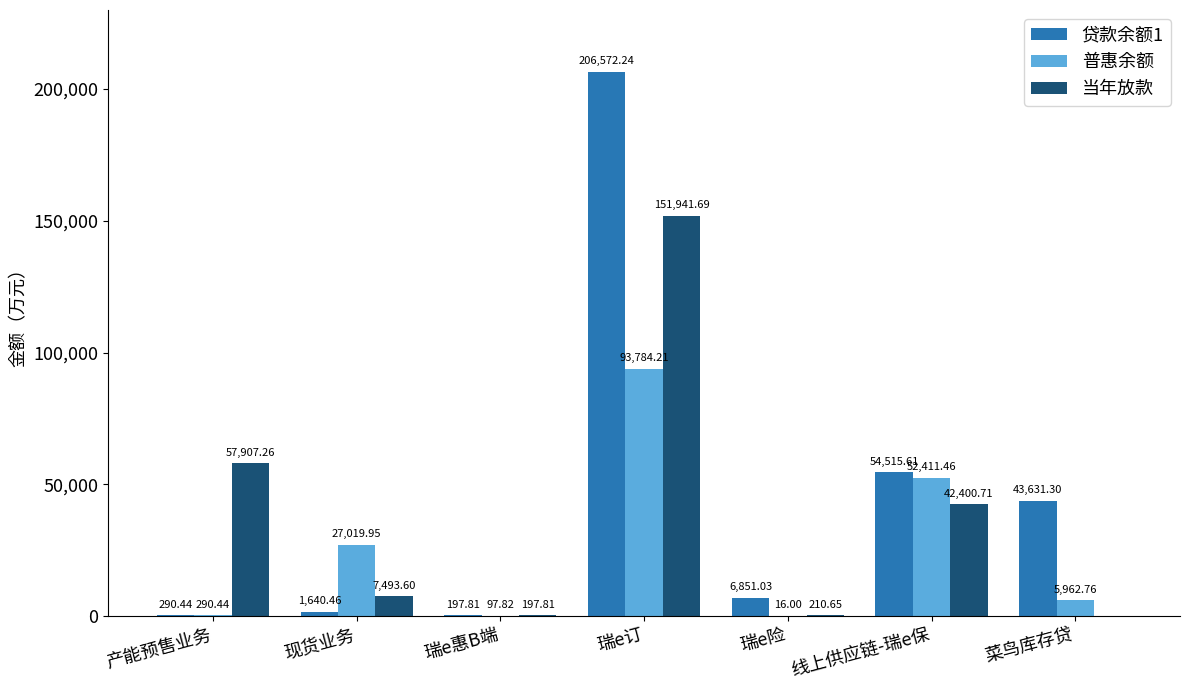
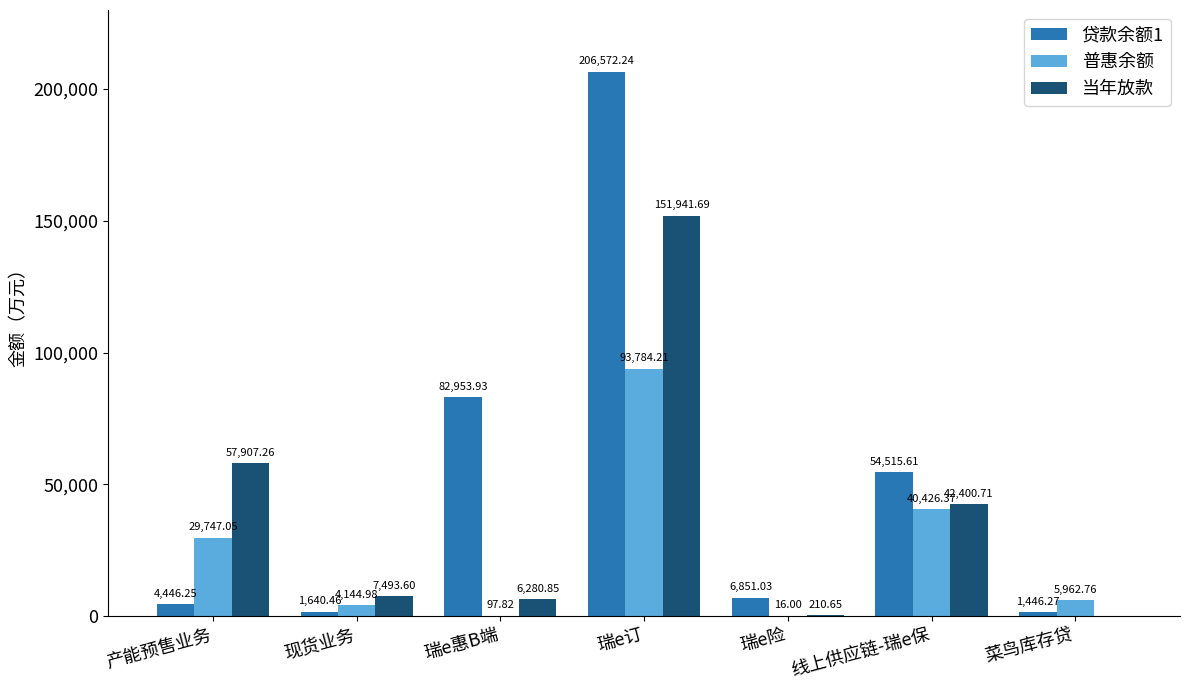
贷款余额1, 产能预售业务: 290.44 -> 4,446.25
普惠余额, 产能预售业务: 290.44 -> 29,747.05
普惠余额, 现货业务: 27,019.95 -> 4,144.98
贷款余额1, 瑞e惠B端: 197.81 -> 82,953.93
当年放款, 瑞e惠B端: 197.81 -> 6,280.85
普惠余额, 线上供应链-瑞e保: 52,411.46 -> 40,426.37
贷款余额1, 菜鸟库存贷: 43,631.30 -> 1,446.27
